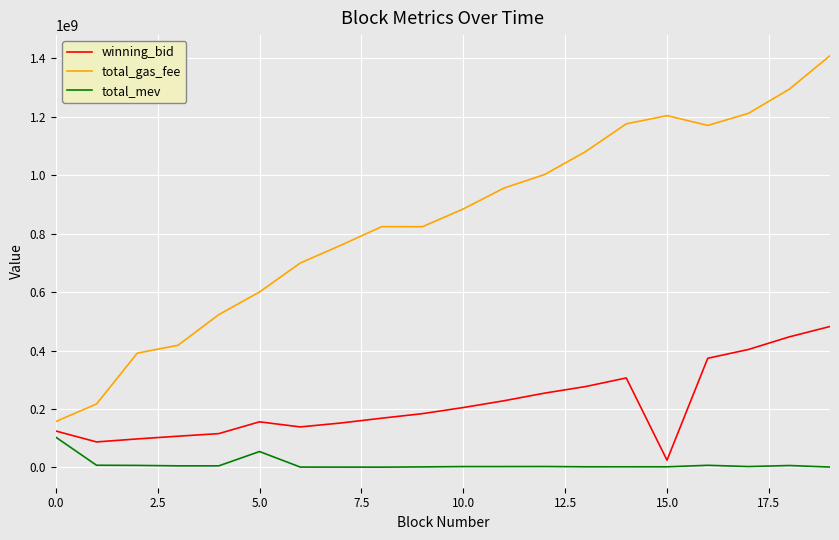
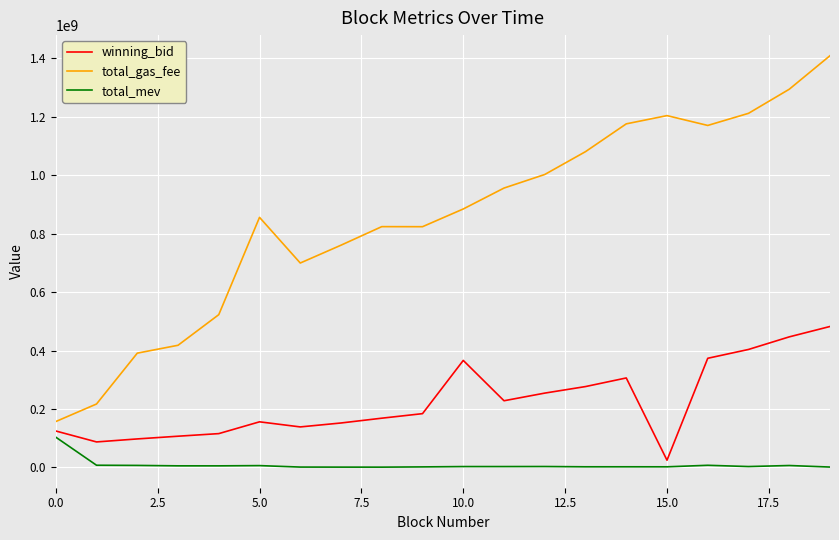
total_gas_fee, 5.0: 600000000 -> 860000000
total_mev, 5.0: 50000000 -> 10000000
winning_bid, 10.0: 200000000 -> 370000000
